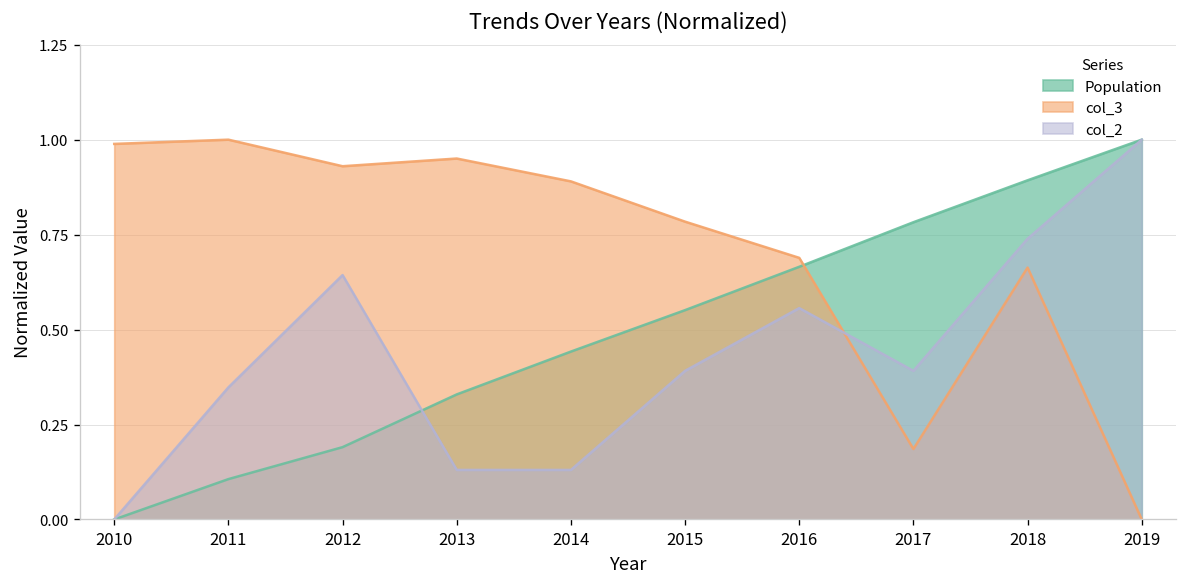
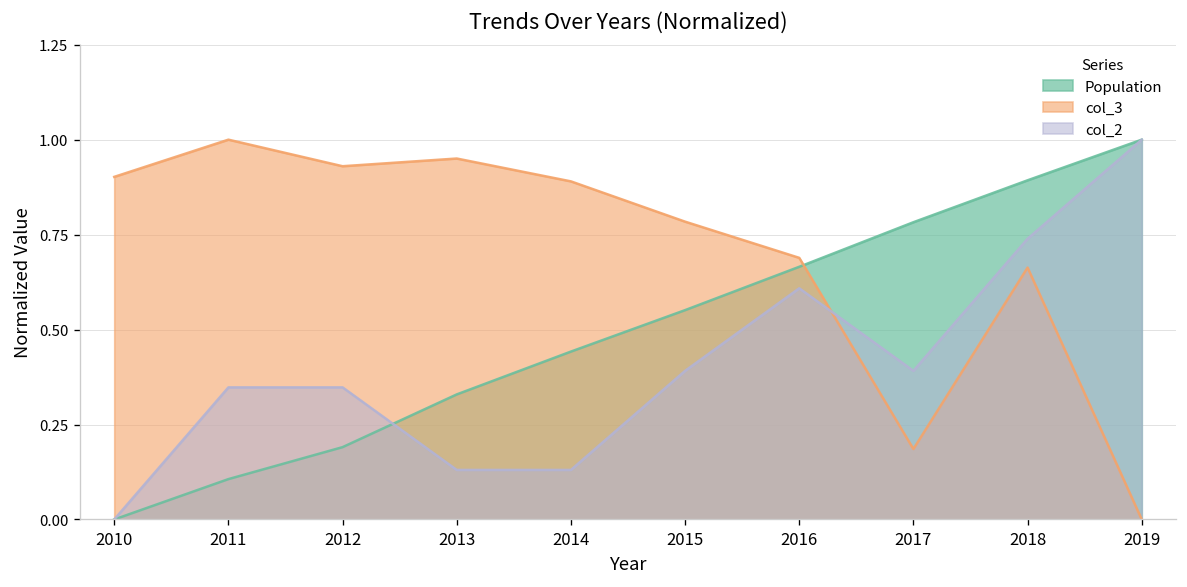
col_3, 2010: 0.99 -> 0.90
col_2, 2012: 0.64 -> 0.35
col_2, 2016: 0.56 -> 0.61
